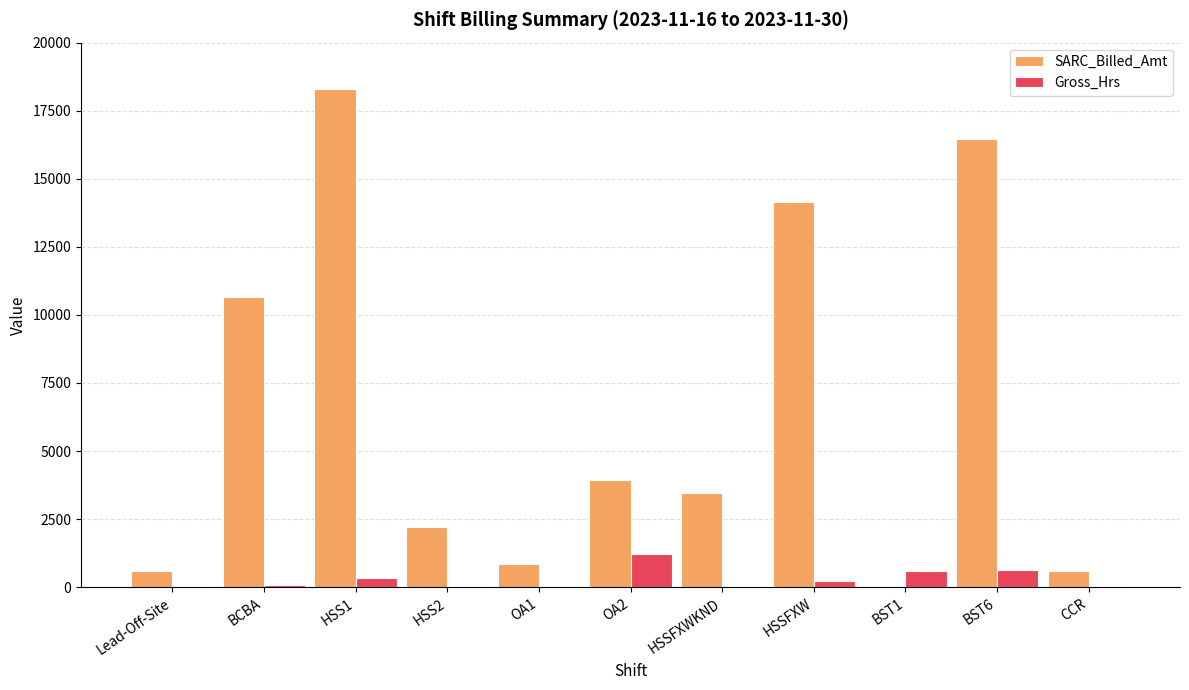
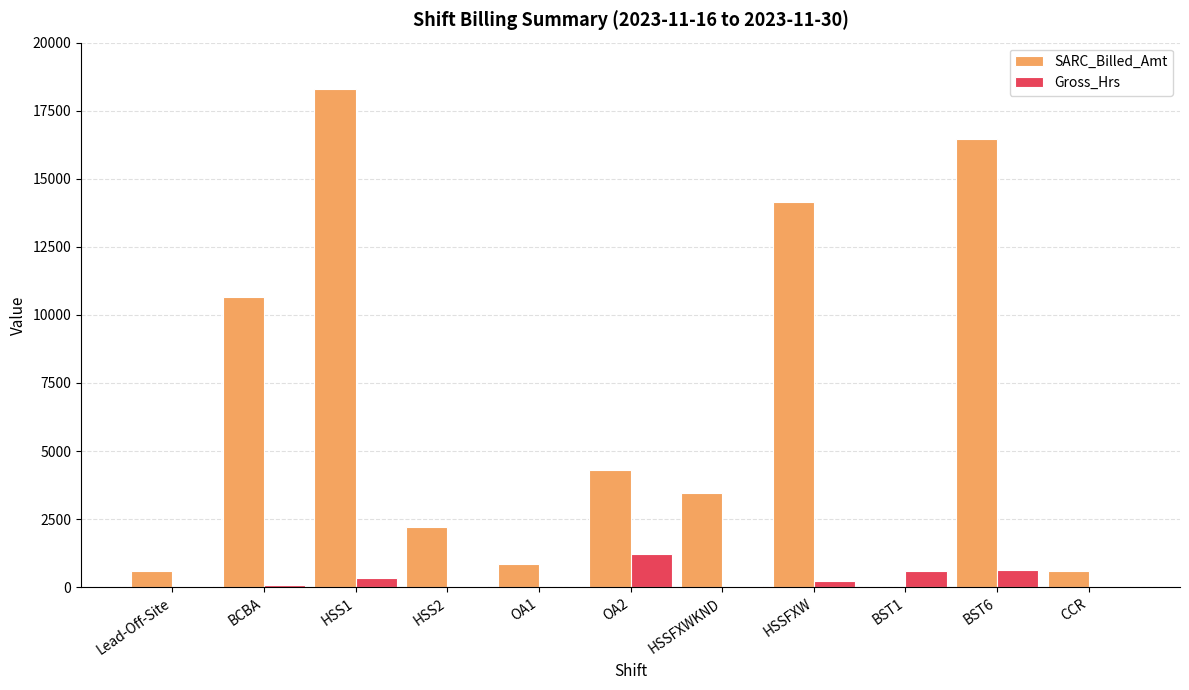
SARC_Billed_Amt, OA2: 3900 -> 4300
